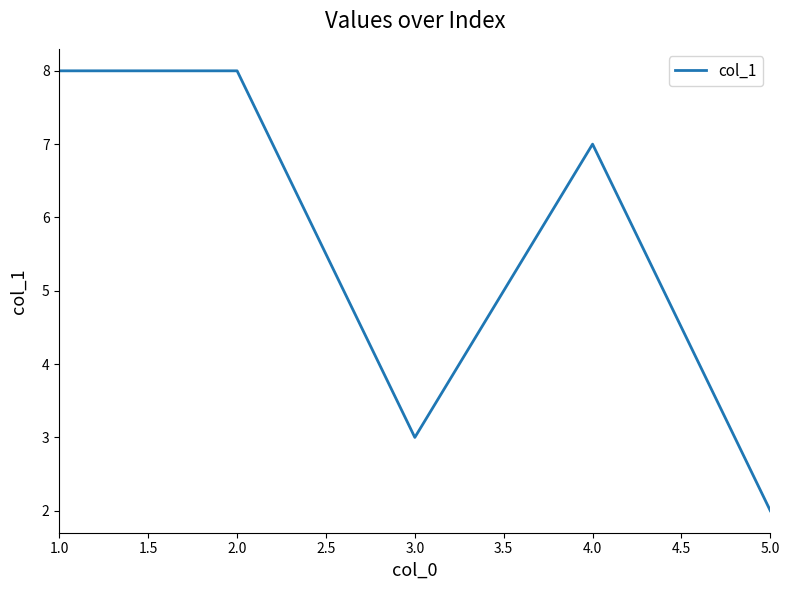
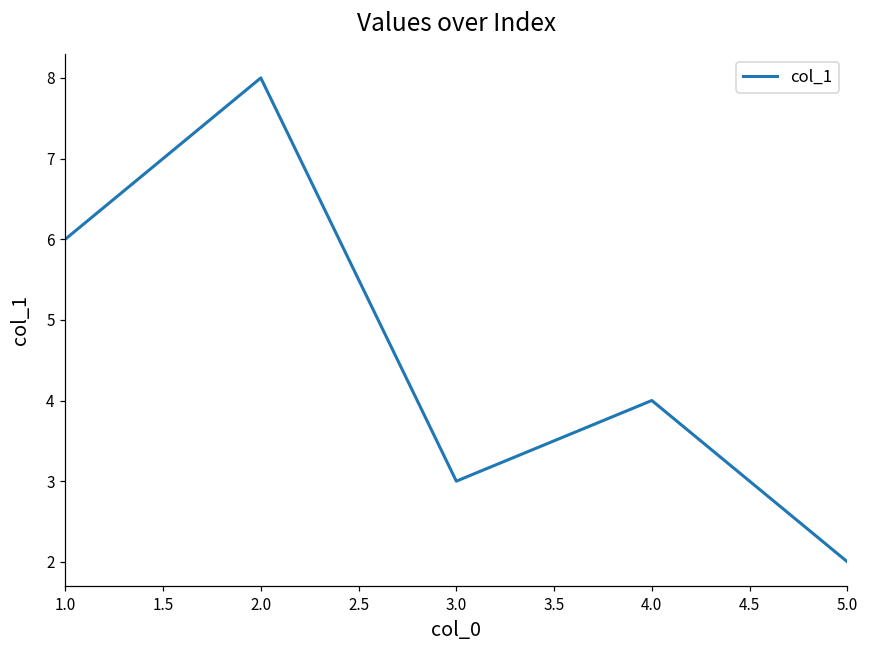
1.0: 8 -> 6
4.0: 7 -> 4
